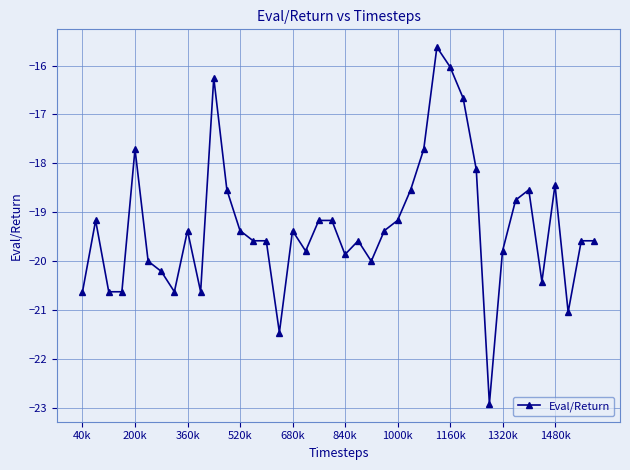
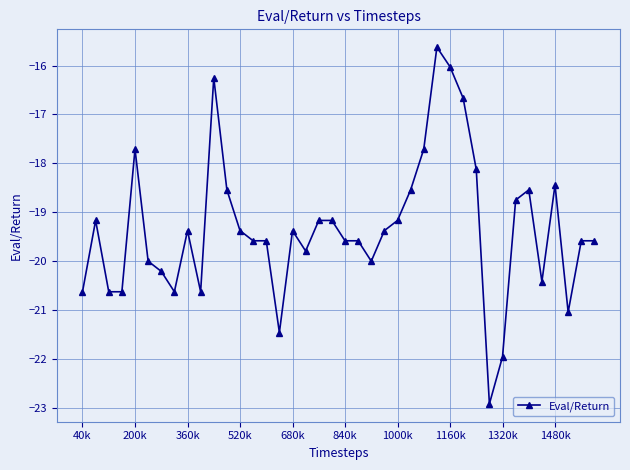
840k: -19.9 -> -19.6
1320k: -19.8 -> -22.0
